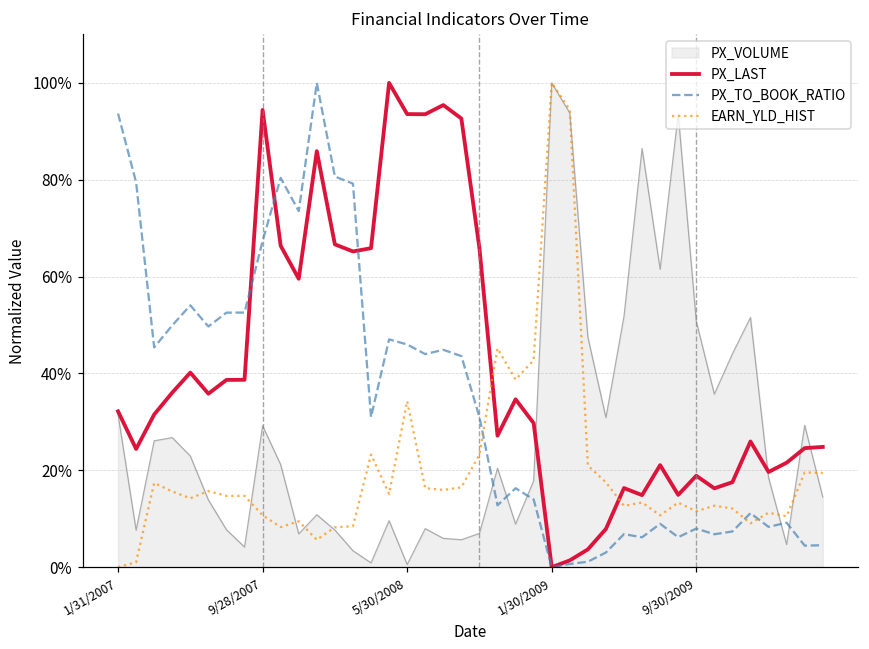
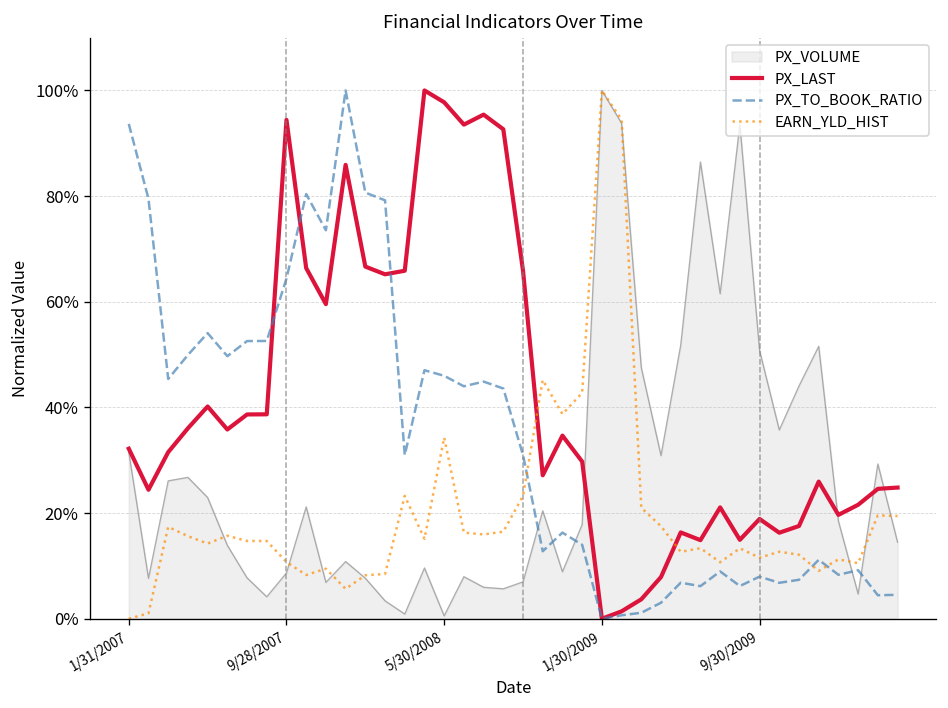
PX_VOLUME, 9/28/2007: 29% -> 9%
PX_TO_BOOK_RATIO, 9/28/2007: 67% -> 64%
PX_LAST, 5/30/2008: 94% -> 98%
